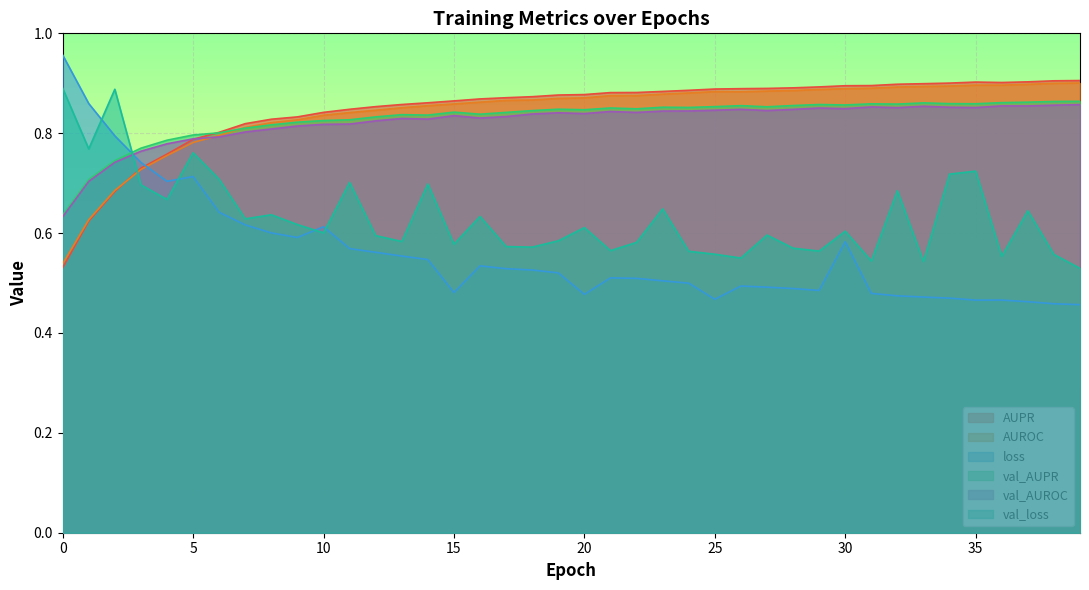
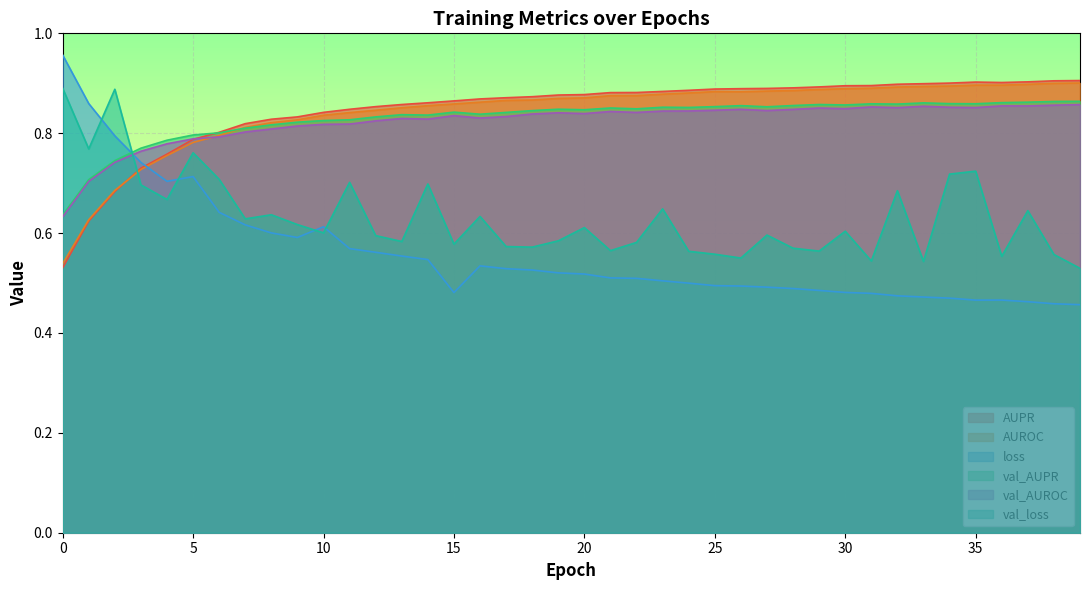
loss, 20: 0.48 -> 0.52
loss, 25: 0.47 -> 0.49
loss, 30: 0.58 -> 0.48
